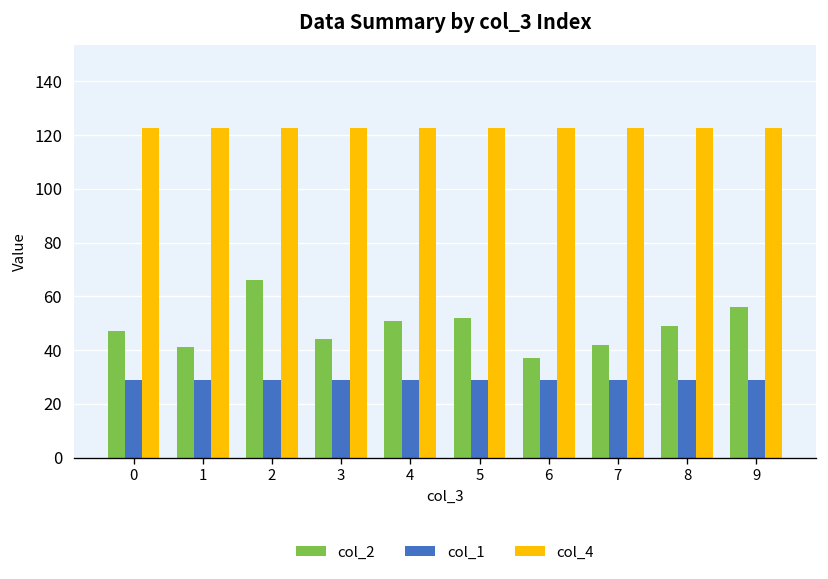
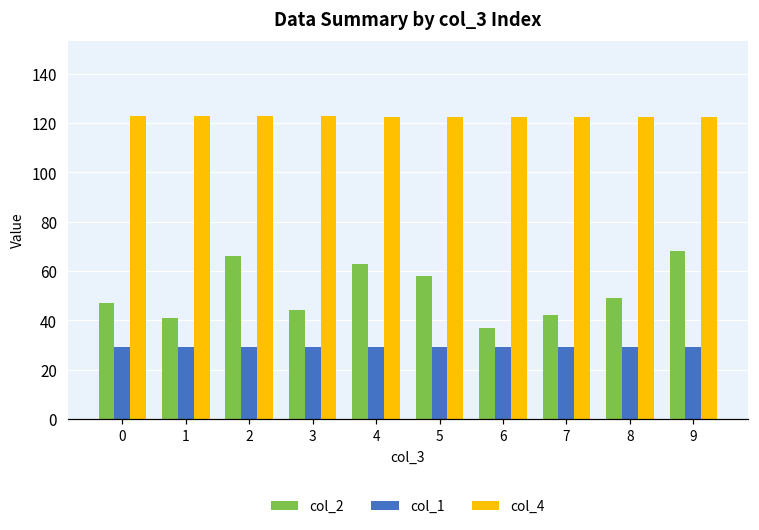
col_2, 4: 51 -> 63
col_2, 5: 52 -> 58
col_2, 9: 56 -> 68
